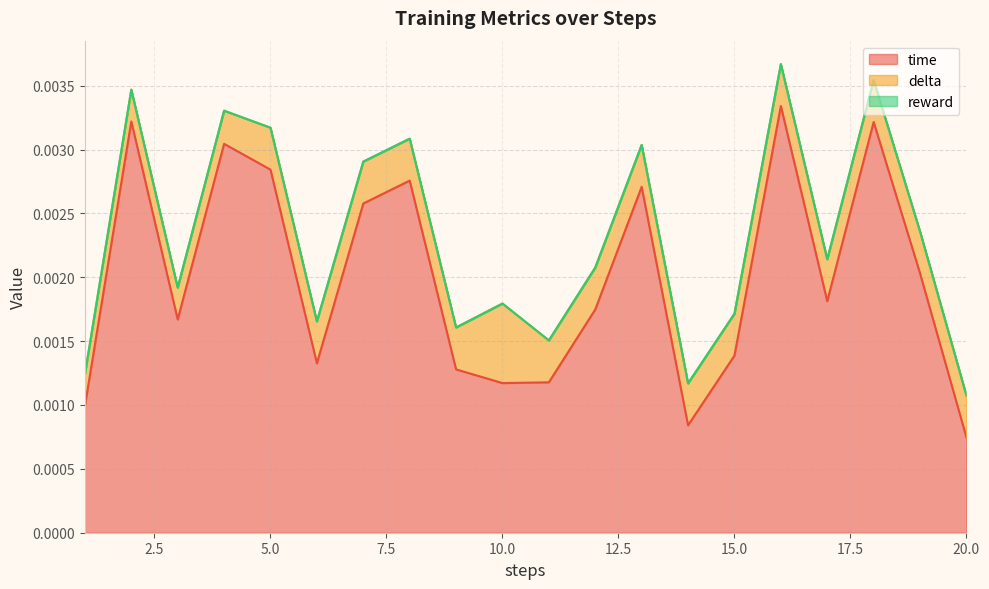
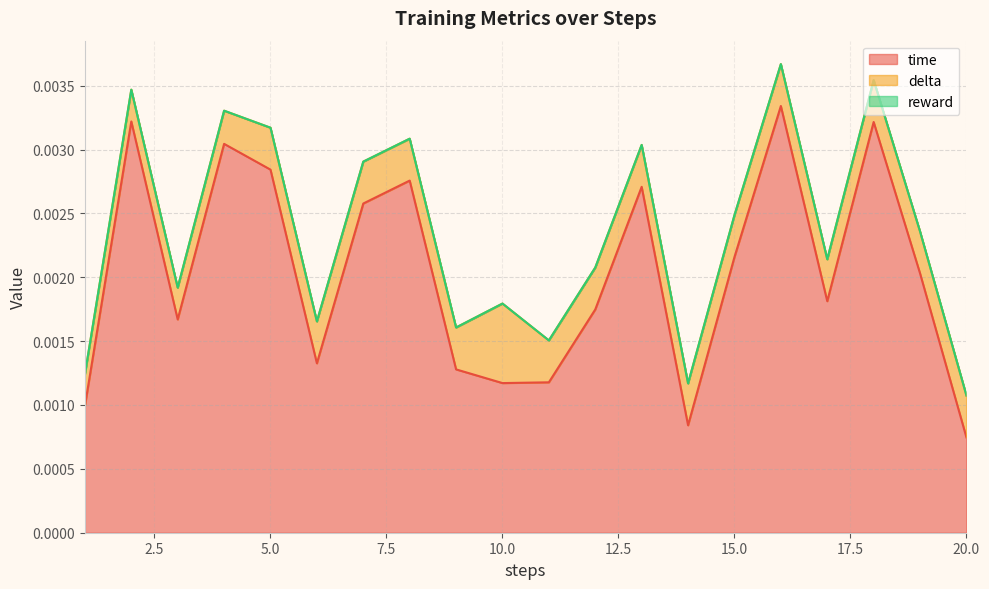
time, 15.0: 0.00139 -> 0.00216
